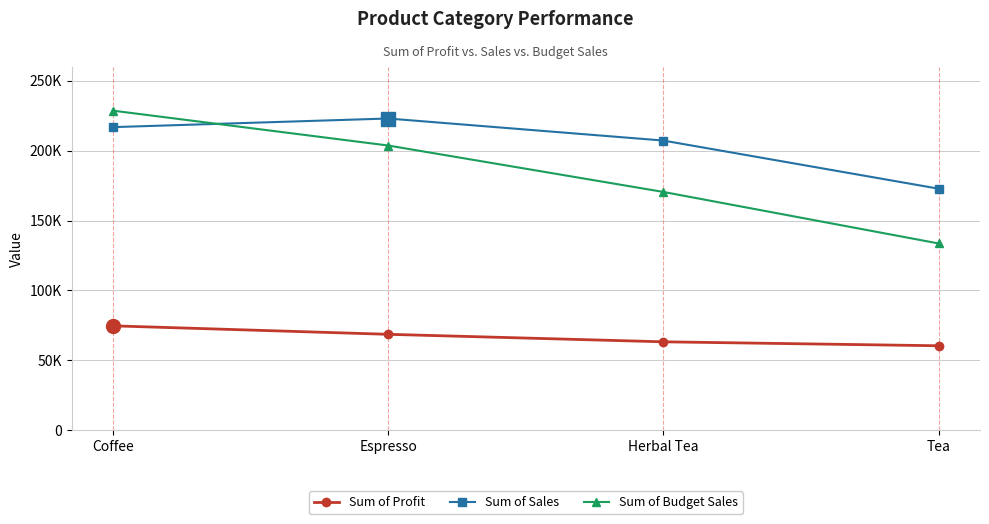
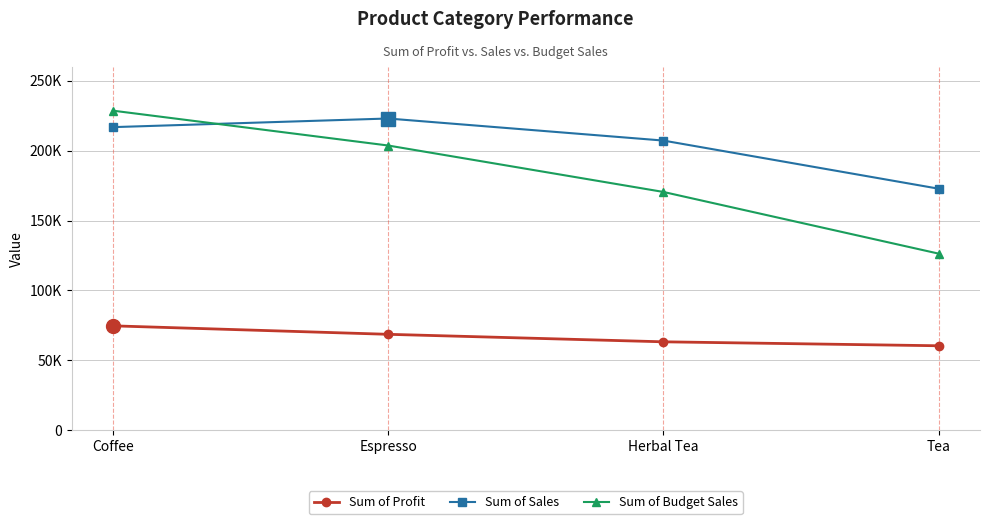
Sum of Budget Sales, Tea: 134000 -> 126000
